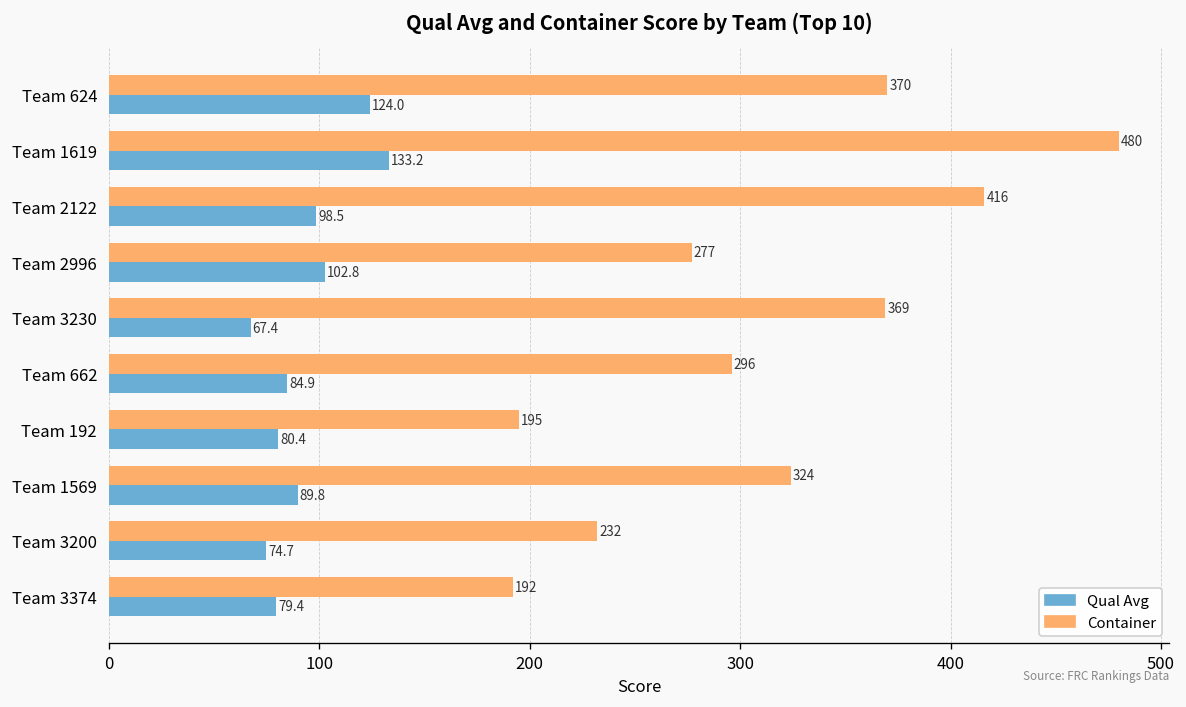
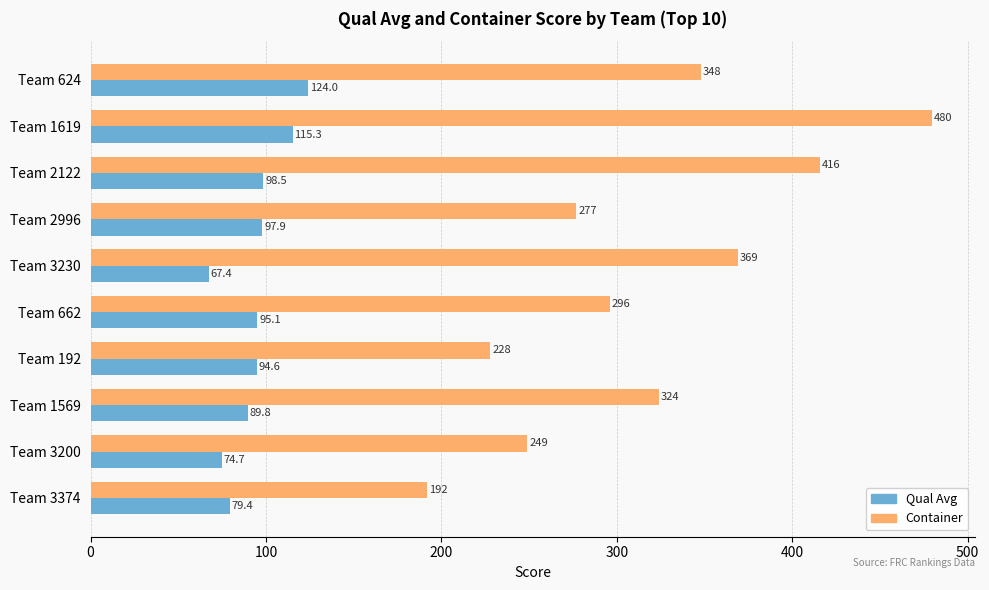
Container, Team 624: 370 -> 348
Qual Avg, Team 1619: 133.2 -> 115.3
Qual Avg, Team 2996: 102.8 -> 97.9
Qual Avg, Team 662: 84.9 -> 95.1
Container, Team 192: 195 -> 228
Qual Avg, Team 192: 80.4 -> 94.6
Container, Team 3200: 232 -> 249
